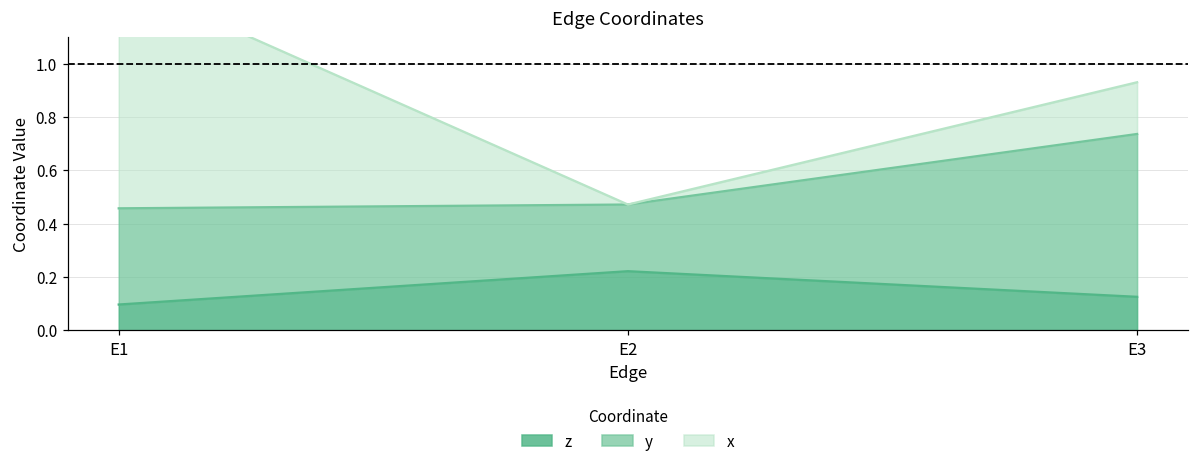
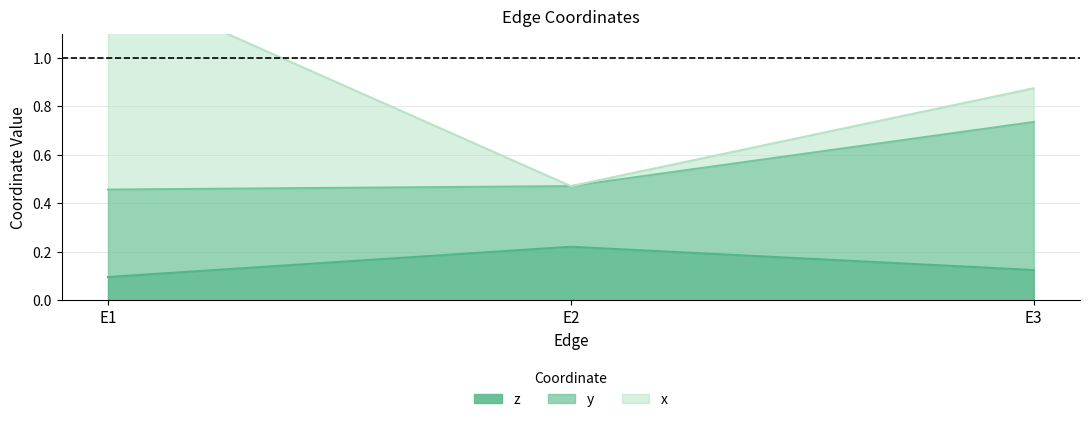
x, E3: 0.19 -> 0.14
